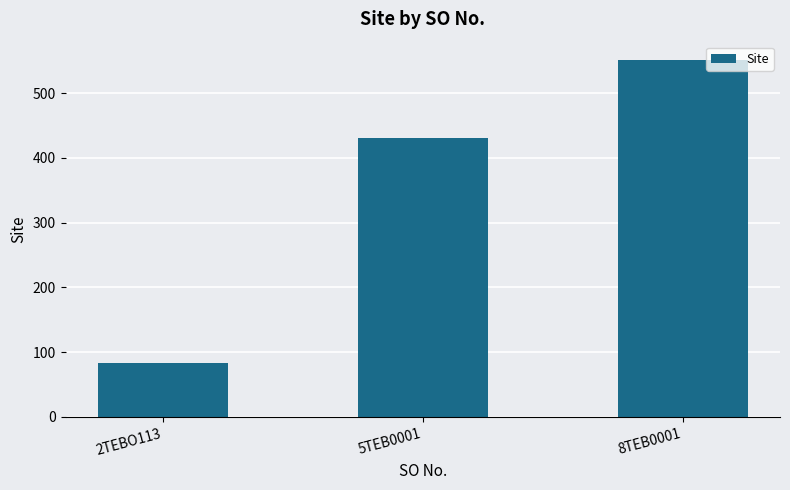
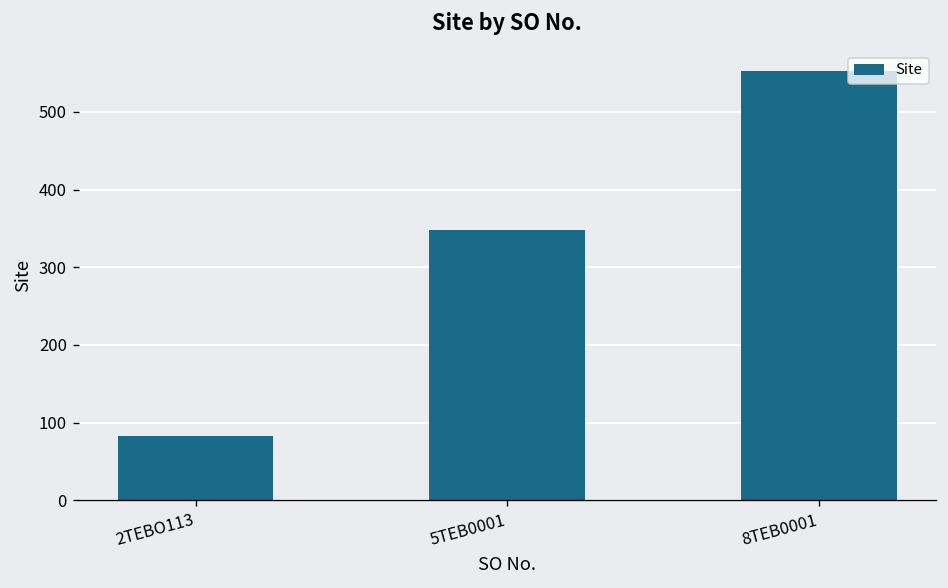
5TEB0001: 430 -> 350
